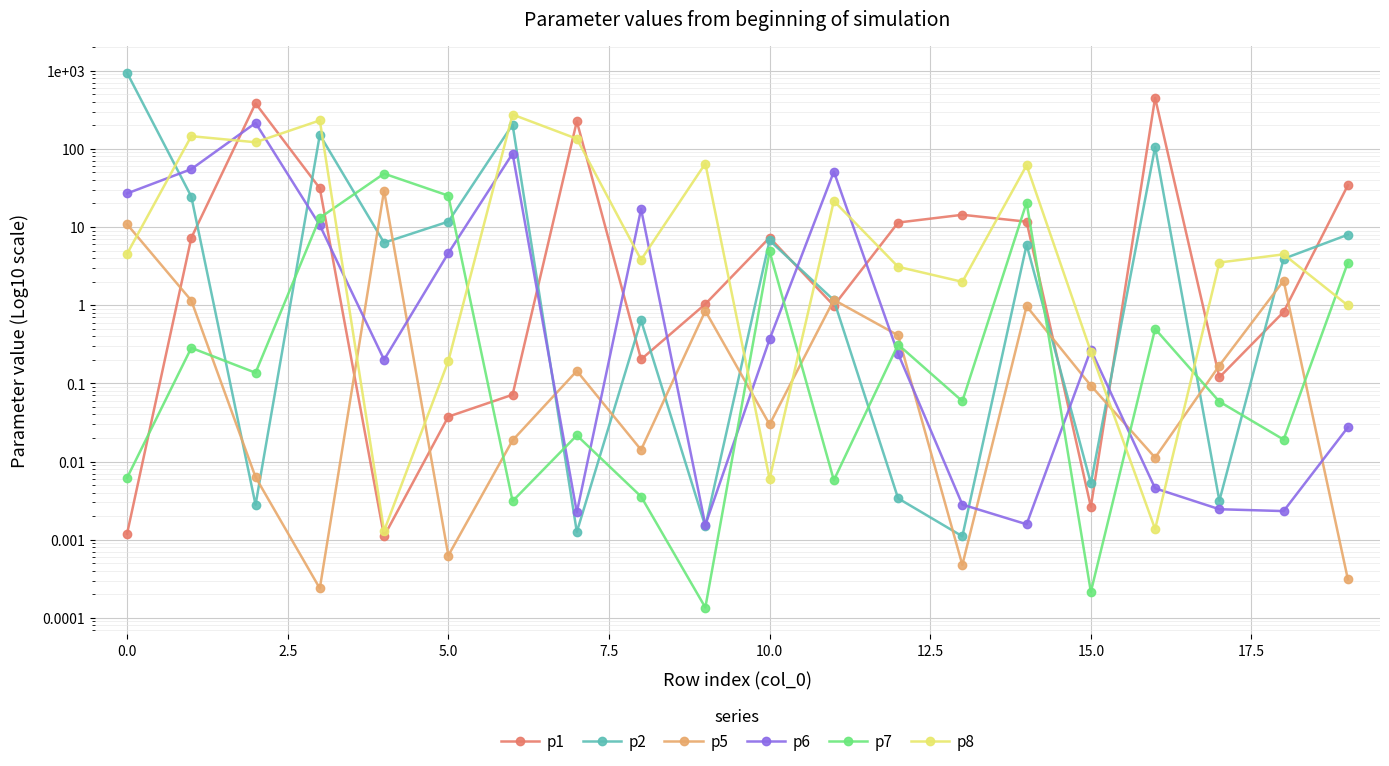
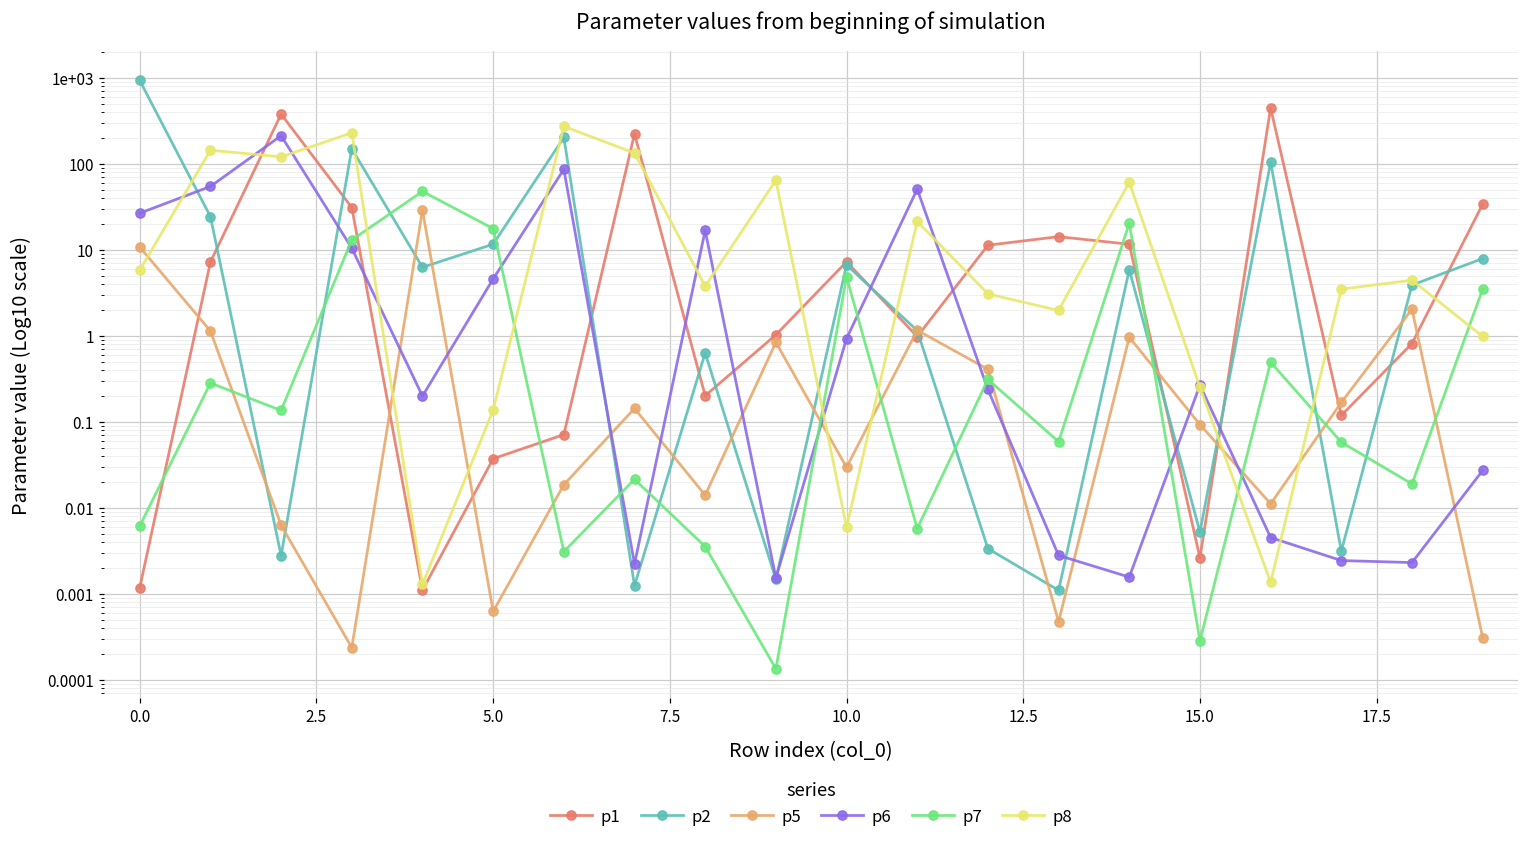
p8, 0.0: 5 -> 6
p7, 5.0: 25 -> 18
p8, 5.0: 0.19 -> 0.14
p6, 10.0: 0.4 -> 0.9
p7, 15.0: 0.00022 -> 0.00029
